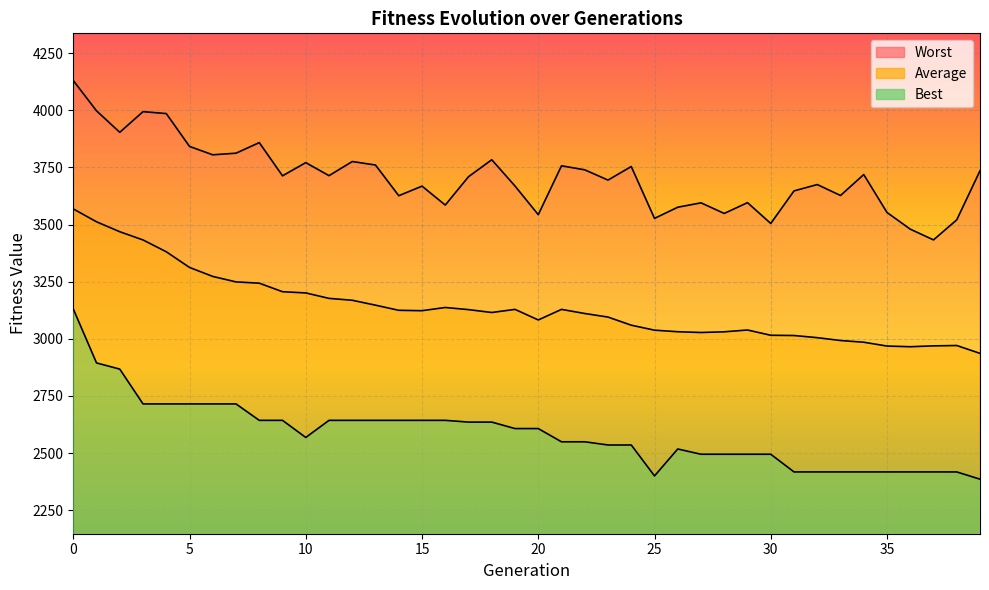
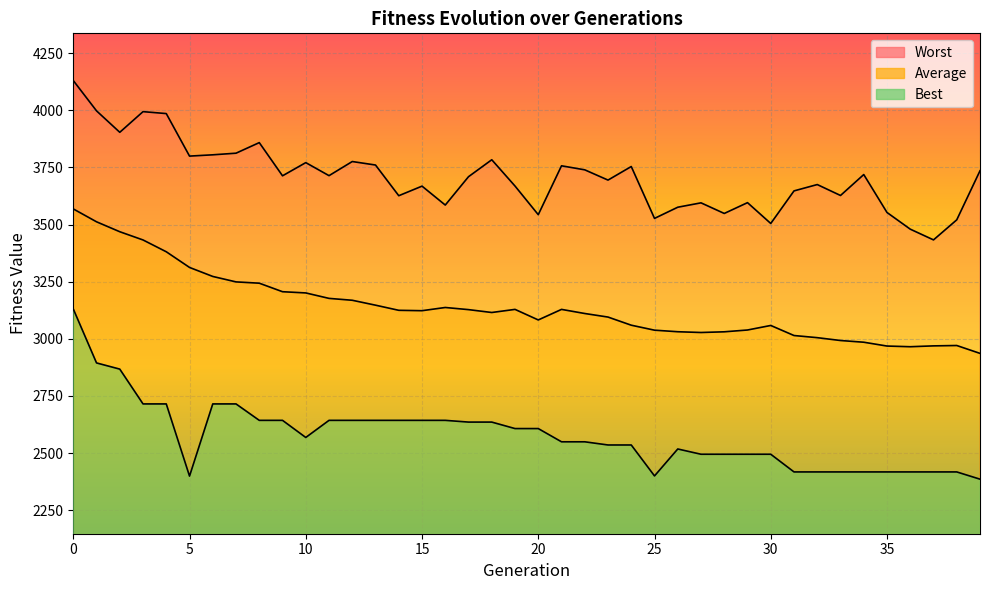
Worst, 5: 3840 -> 3800
Best, 5: 2720 -> 2400
Average, 30: 3020 -> 3060
